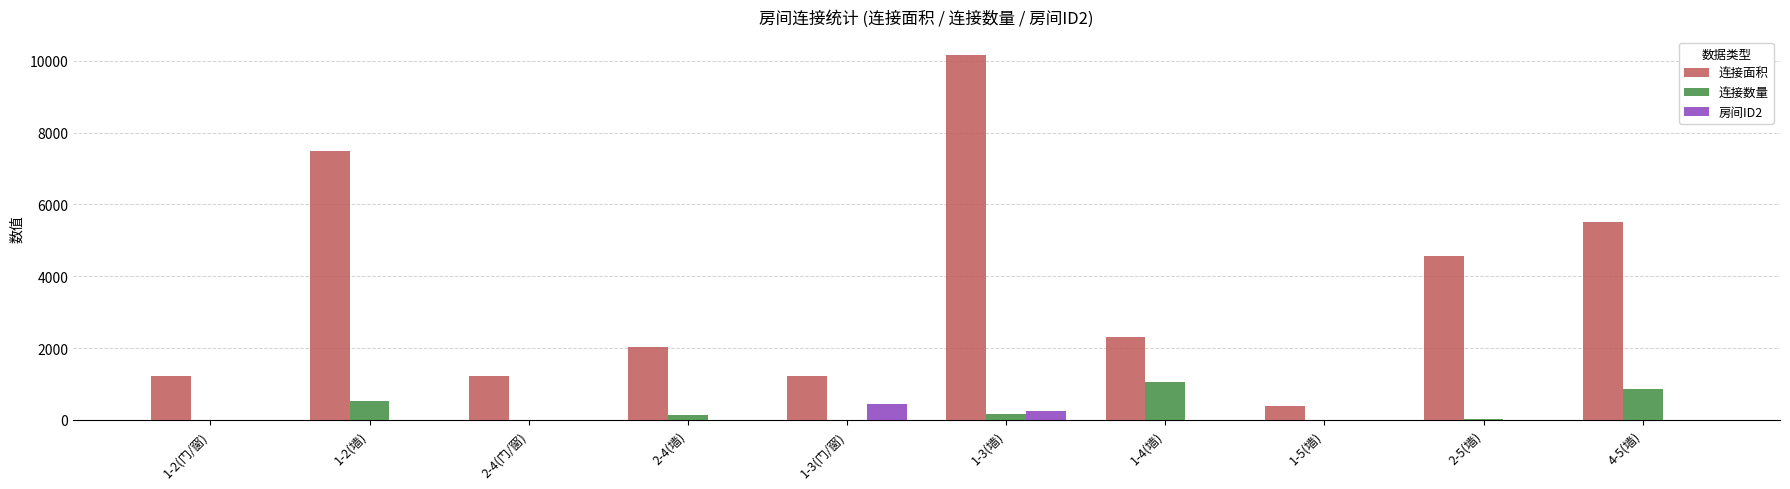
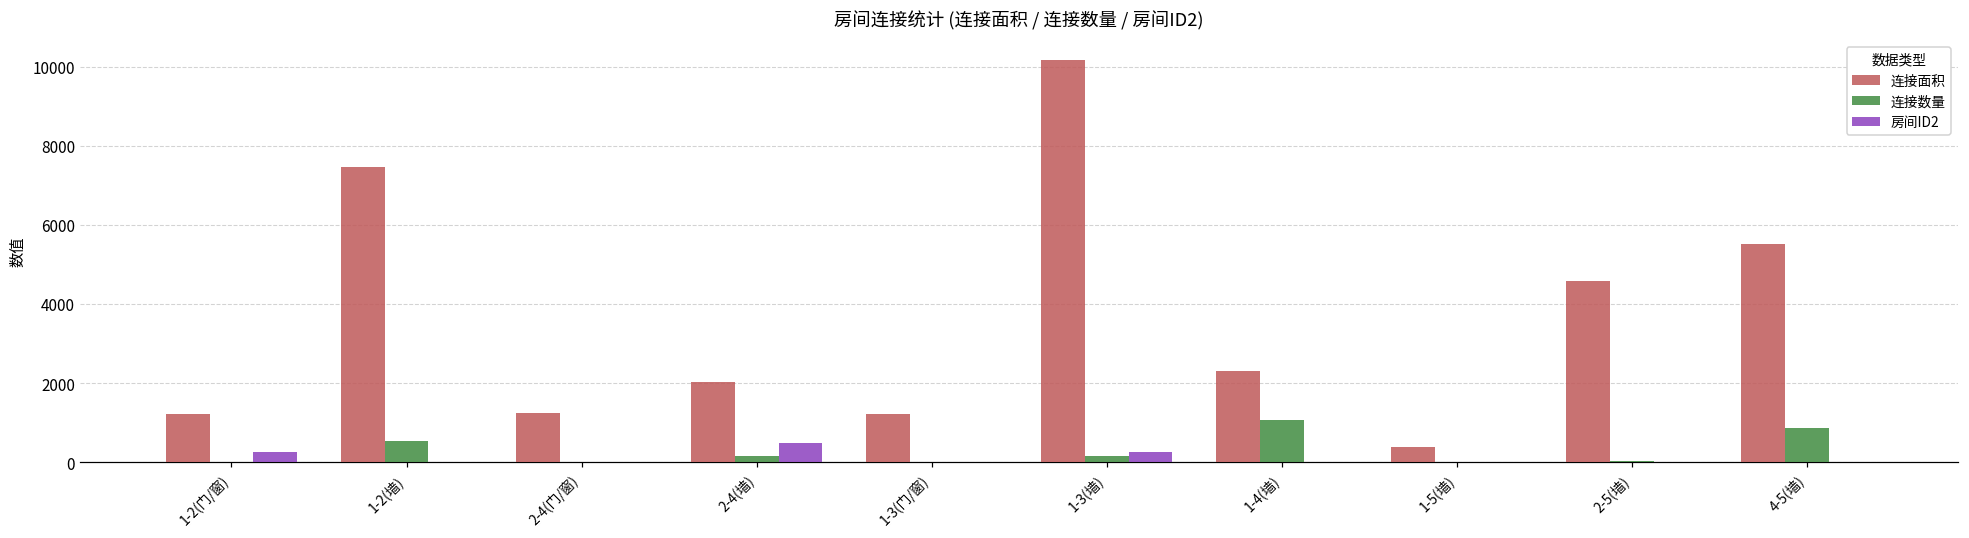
房间ID2, 1-2(门/窗): 0 -> 200
房间ID2, 2-4(墙): 0 -> 500
房间ID2, 1-3(门/窗): 400 -> 0
